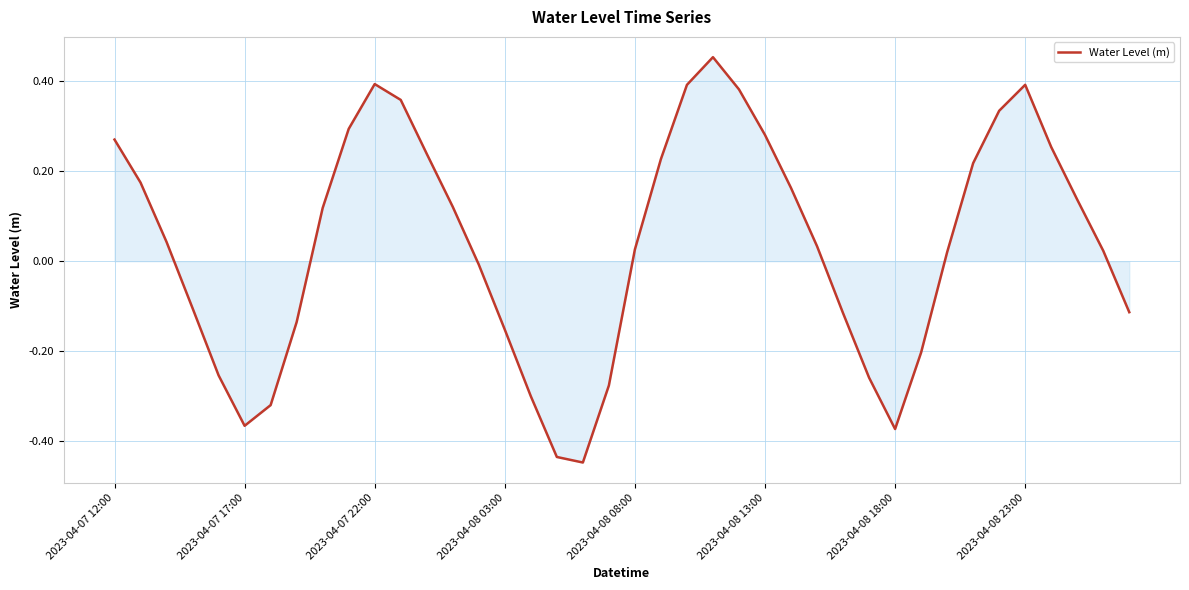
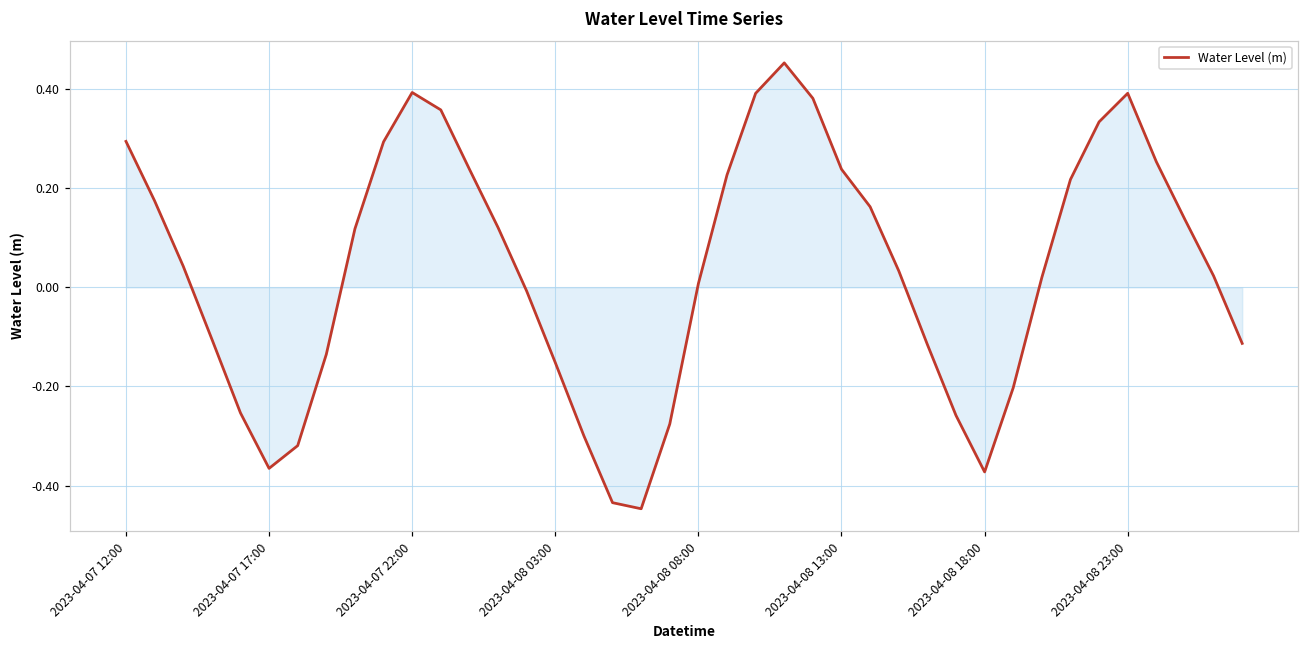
Water Level (m), 2023-04-07 12:00: 0.27 -> 0.29
Water Level (m), 2023-04-08 08:00: 0.03 -> 0.01
Water Level (m), 2023-04-08 13:00: 0.28 -> 0.24
